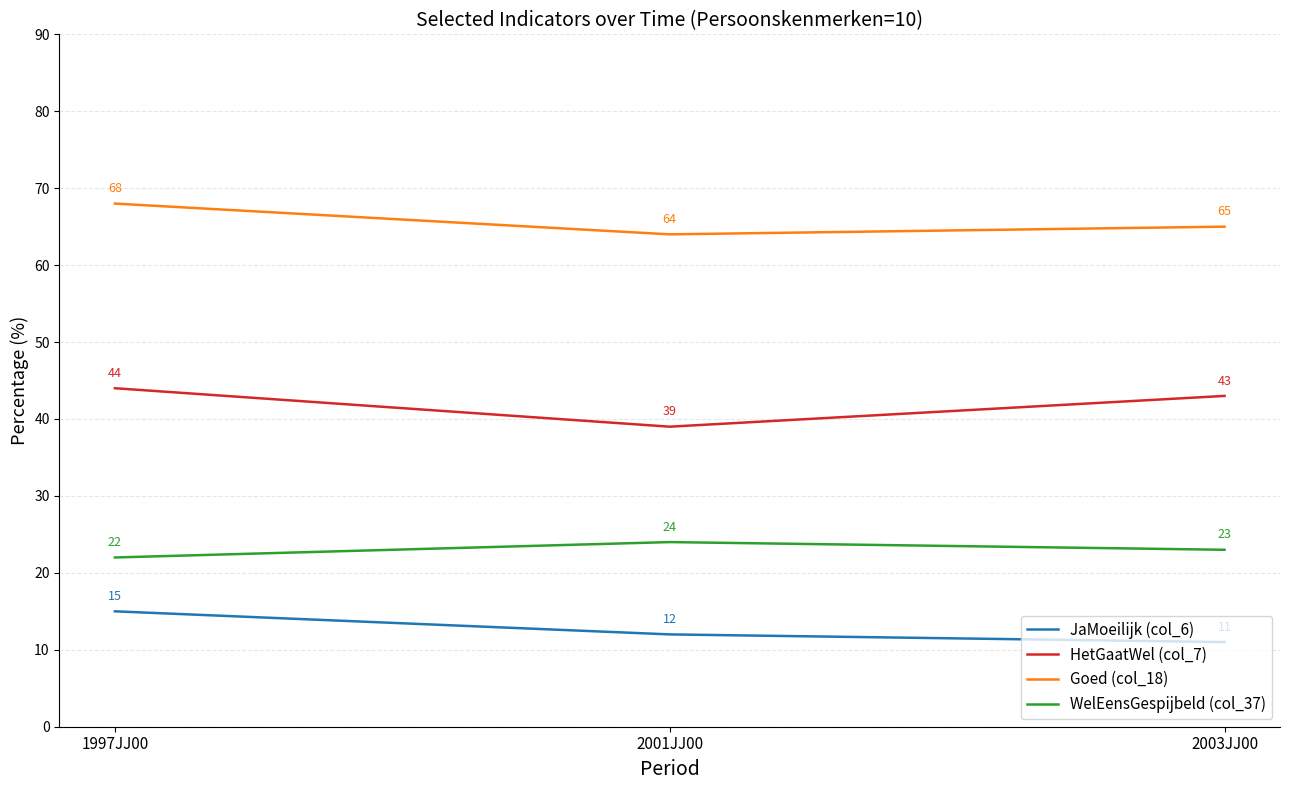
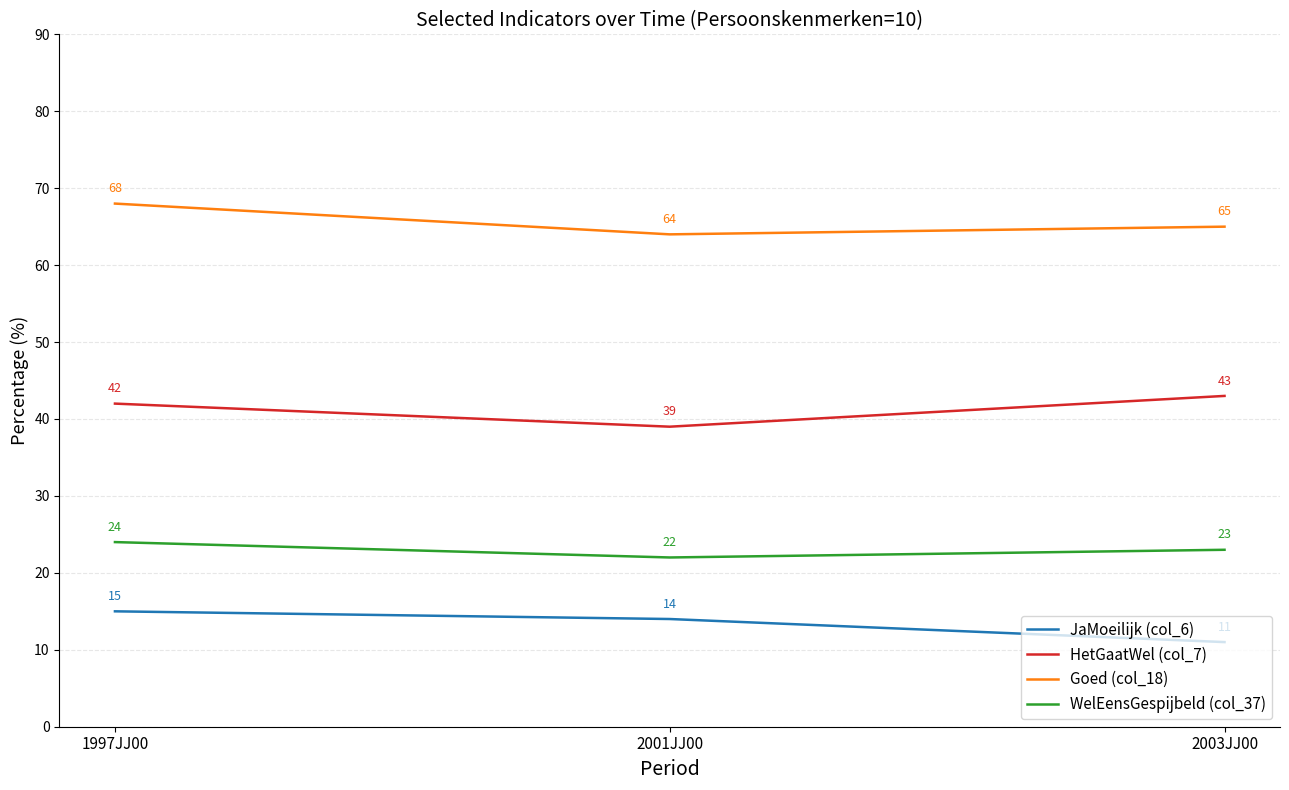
HetGaatWel (col_7), 1997JJ00: 44 -> 42
WelEensGespijbeld (col_37), 1997JJ00: 22 -> 24
JaMoeilijk (col_6), 2001JJ00: 12 -> 14
WelEensGespijbeld (col_37), 2001JJ00: 24 -> 22
